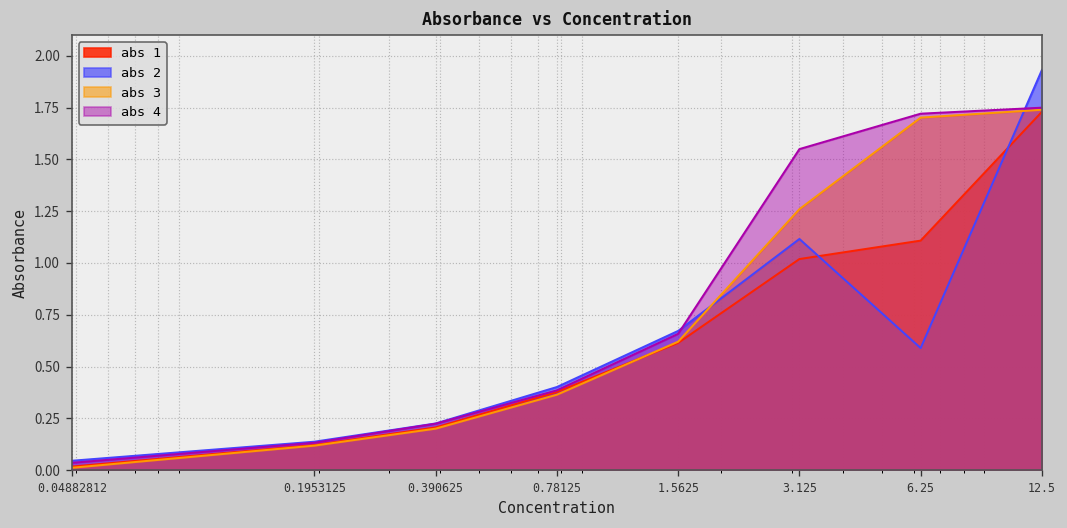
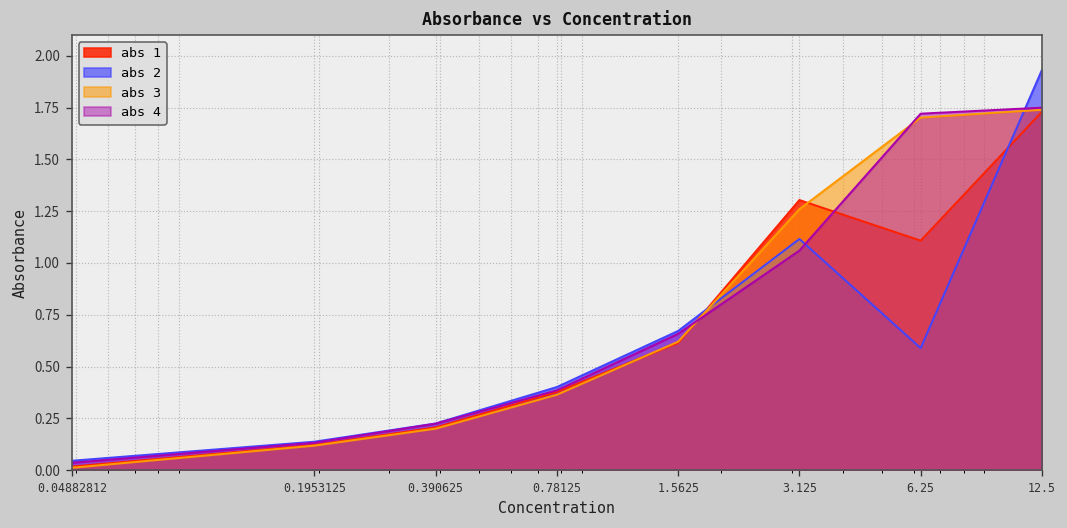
abs 1, 3.125: 1.02 -> 1.30
abs 4, 3.125: 1.55 -> 1.06
